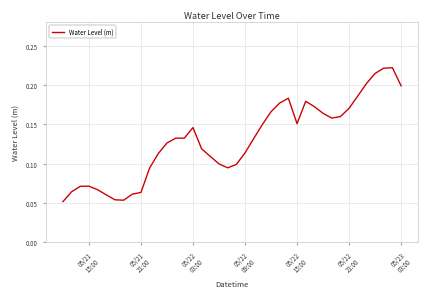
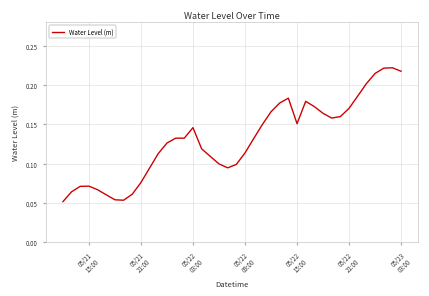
05/21 21:00: 0.06 -> 0.08
05/23 03:00: 0.20 -> 0.22
